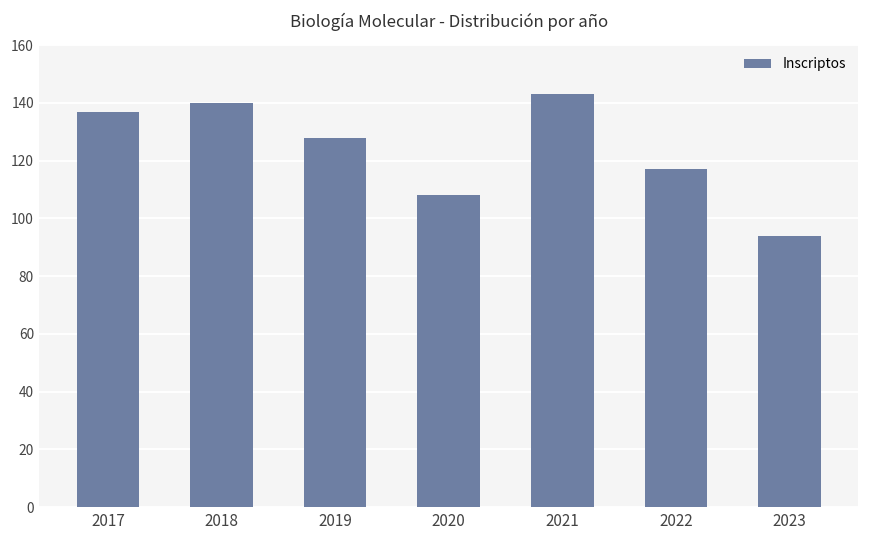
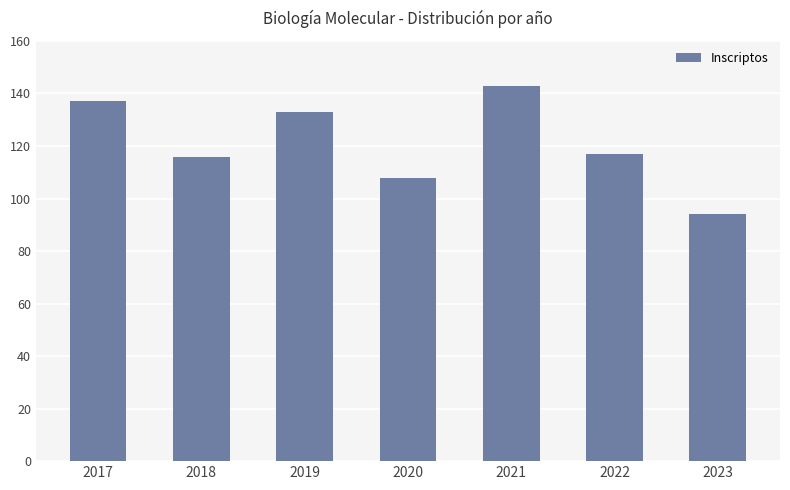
2018: 140 -> 116
2019: 128 -> 133
